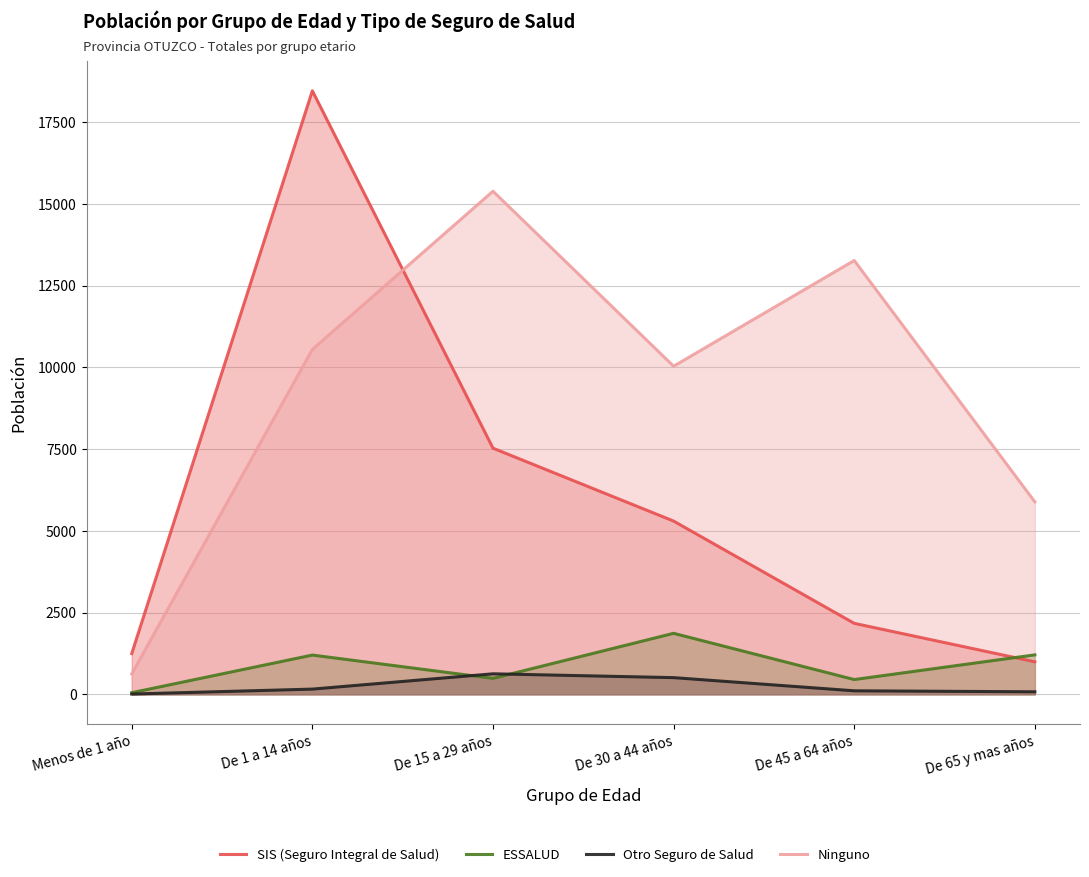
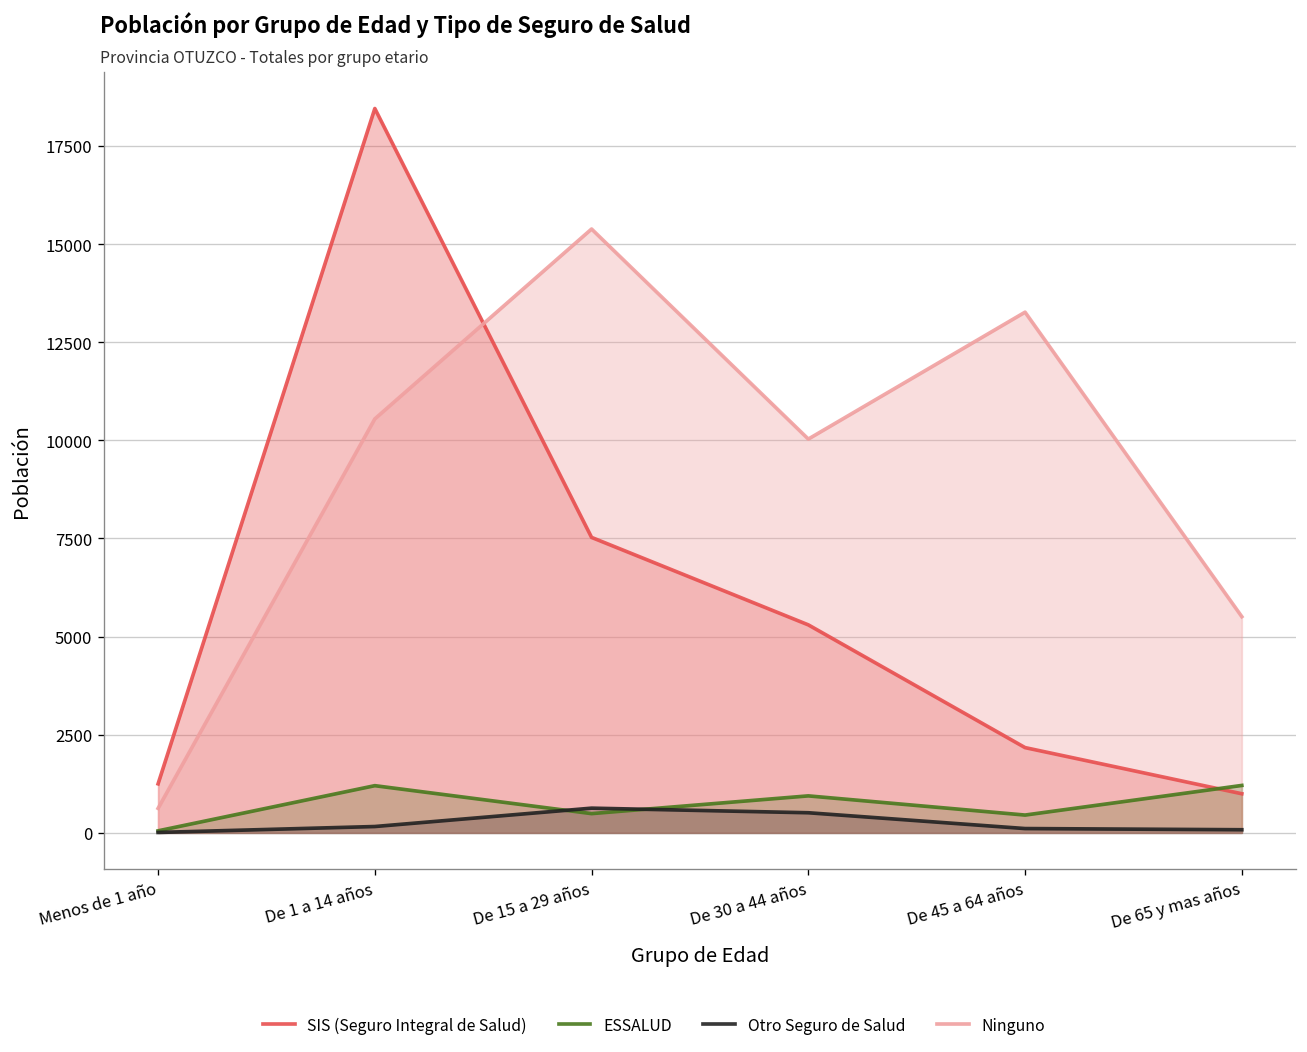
ESSALUD, De 30 a 44 años: 1900 -> 900
Ninguno, De 65 y mas años: 5900 -> 5500
